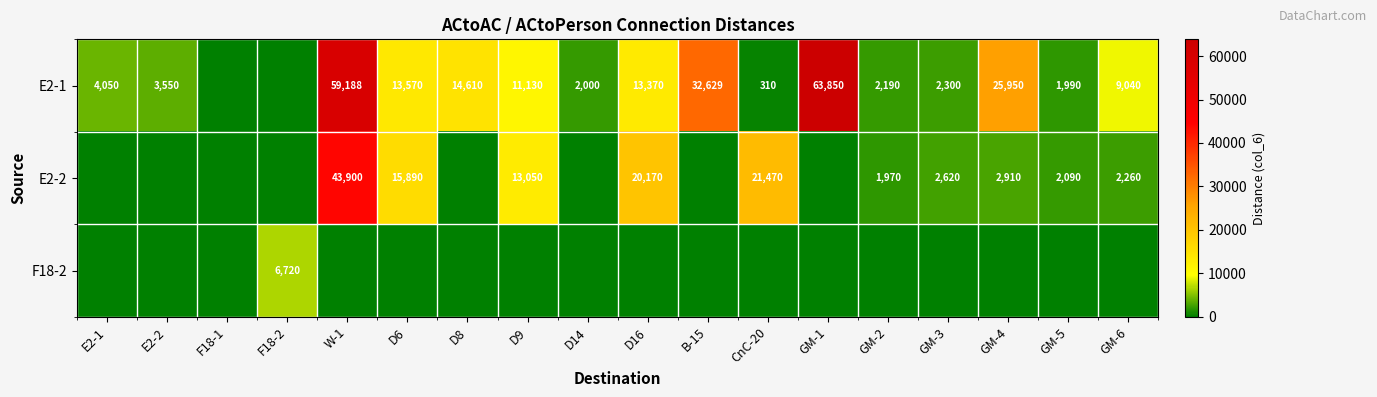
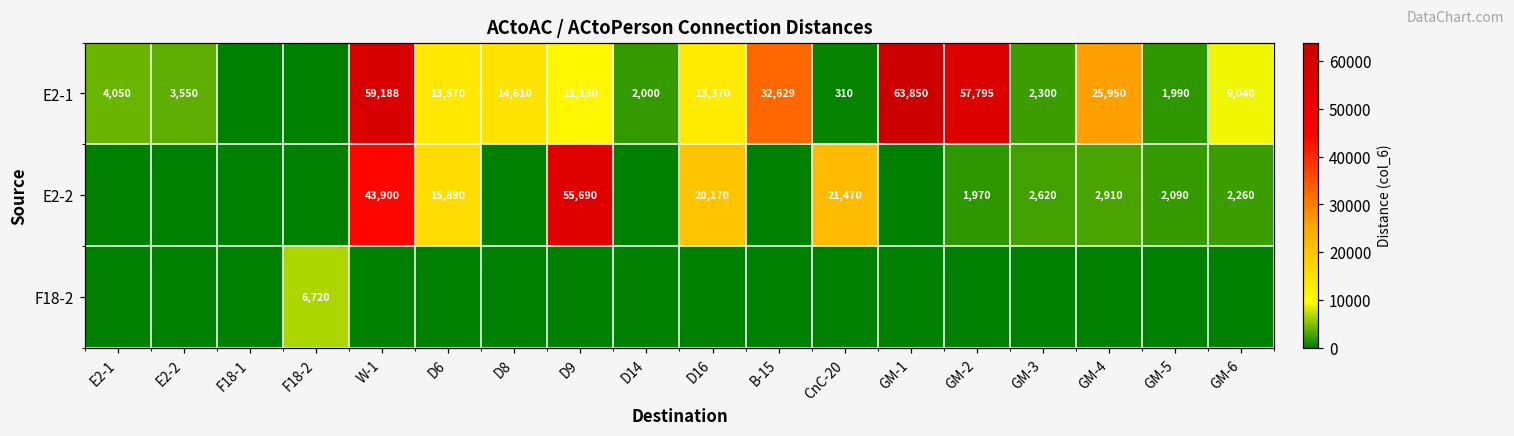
E2-1, GM-2: 2,190 -> 57,795
E2-2, D9: 13,050 -> 55,690
